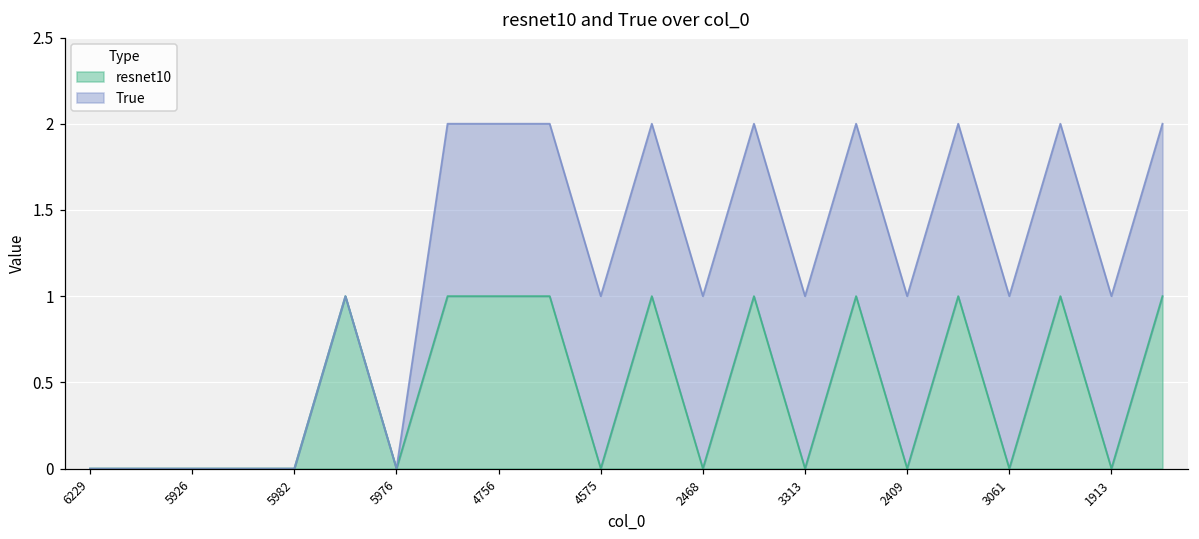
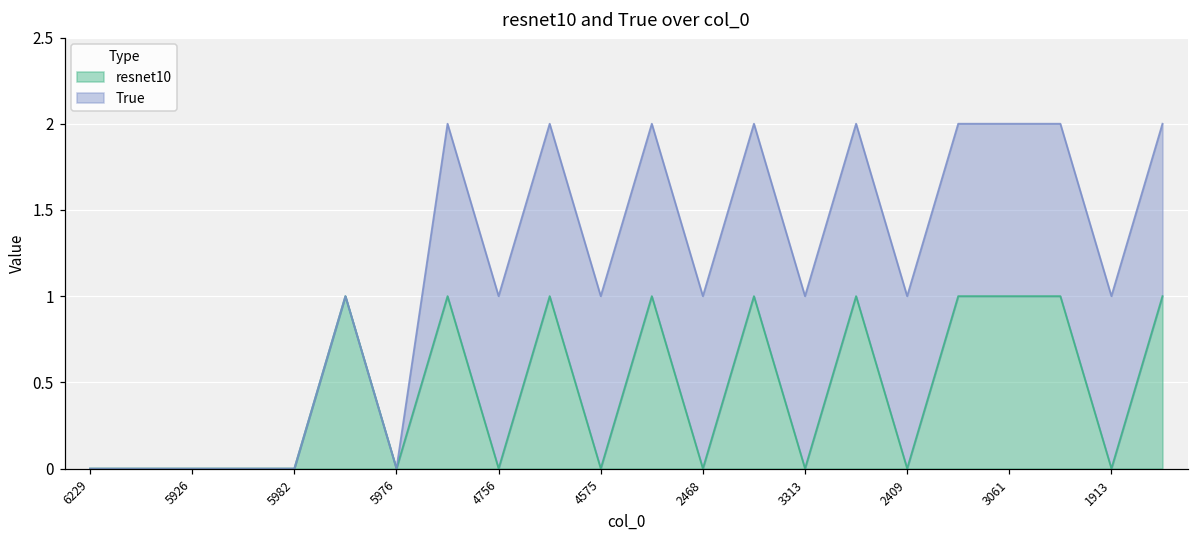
resnet10, 4756: 1 -> 0
resnet10, 3061: 0 -> 1
